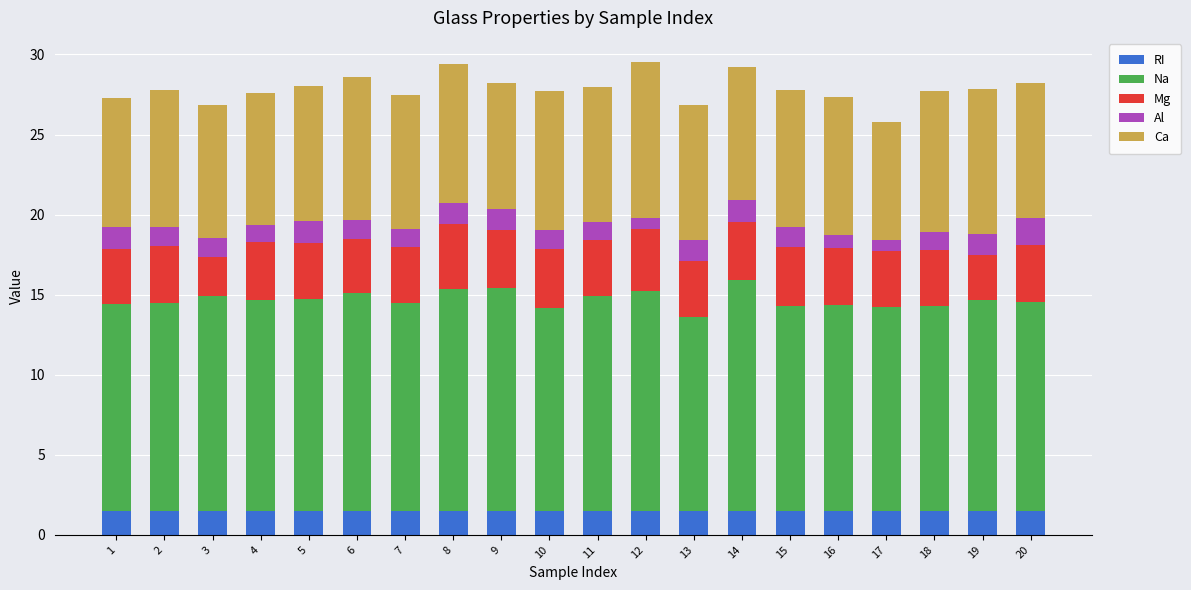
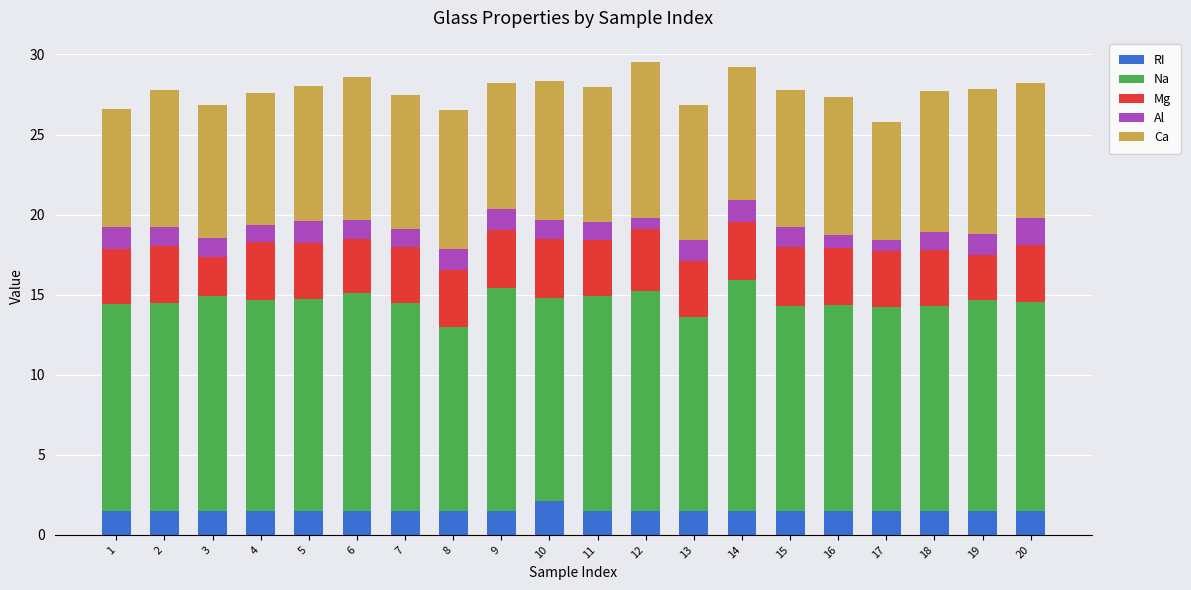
Ca, 1: 8.0 -> 7.4
Na, 8: 13.8 -> 11.4
Mg, 8: 4.1 -> 3.6
RI, 10: 1.5 -> 2.1
